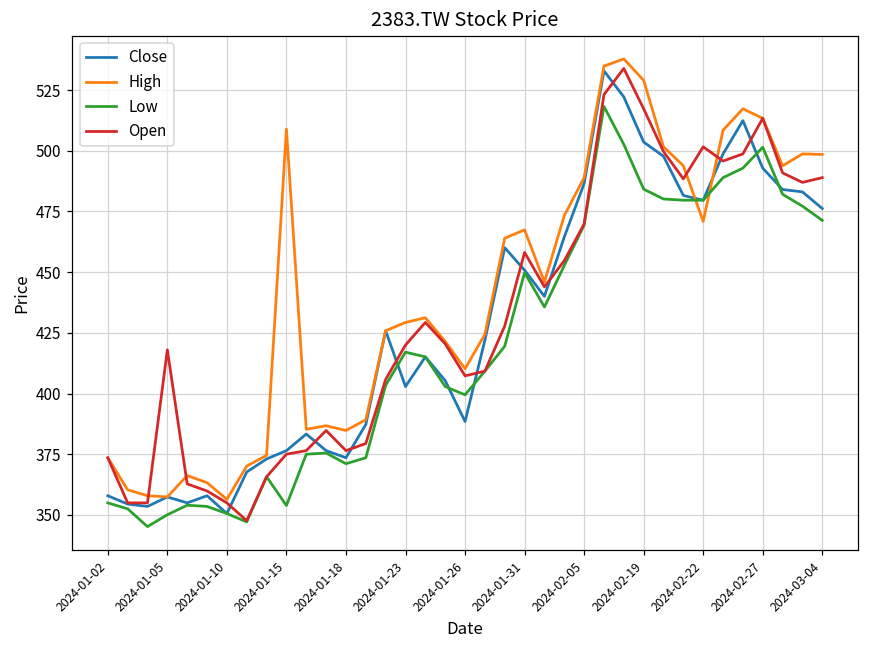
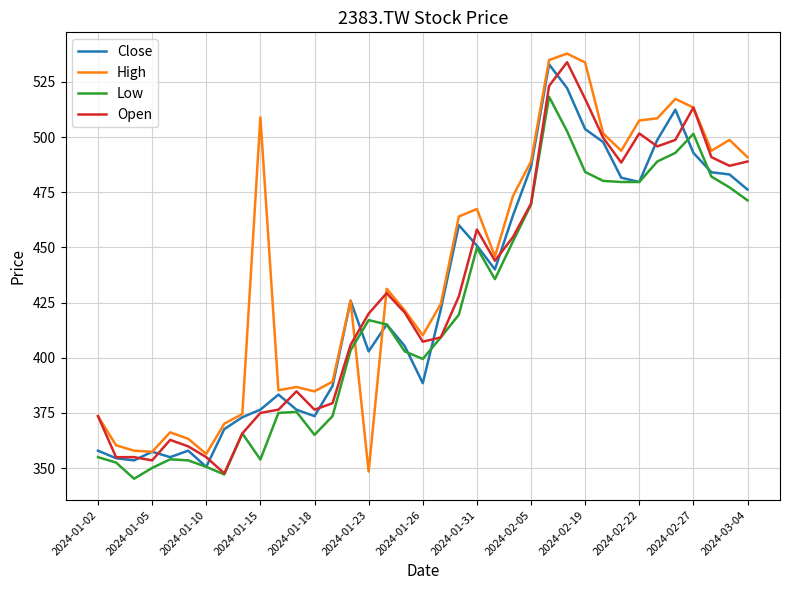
Open, 2024-01-05: 418 -> 353
Low, 2024-01-18: 371 -> 365
High, 2024-01-23: 429 -> 348
High, 2024-02-19: 529 -> 534
High, 2024-02-22: 471 -> 508
High, 2024-03-04: 498 -> 491
